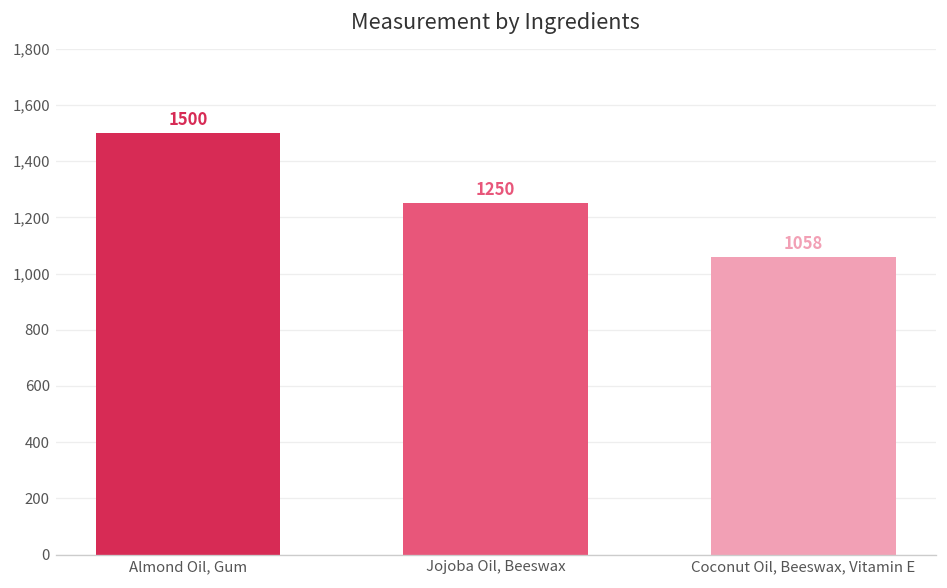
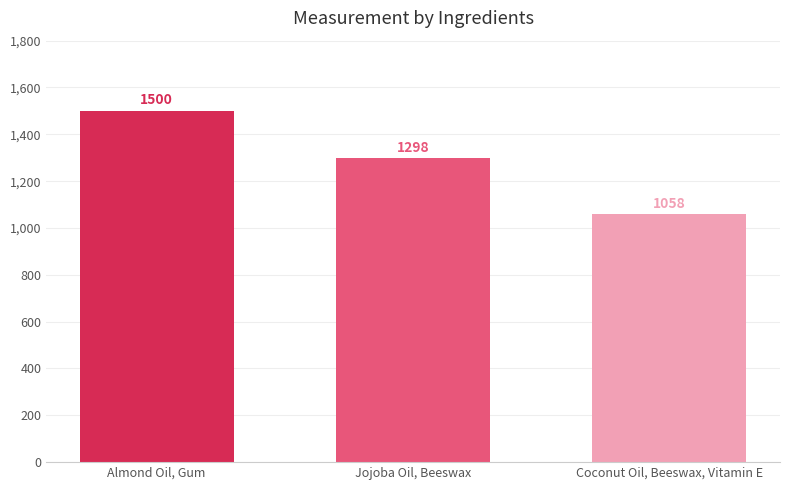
Jojoba Oil, Beeswax: 1250 -> 1298
